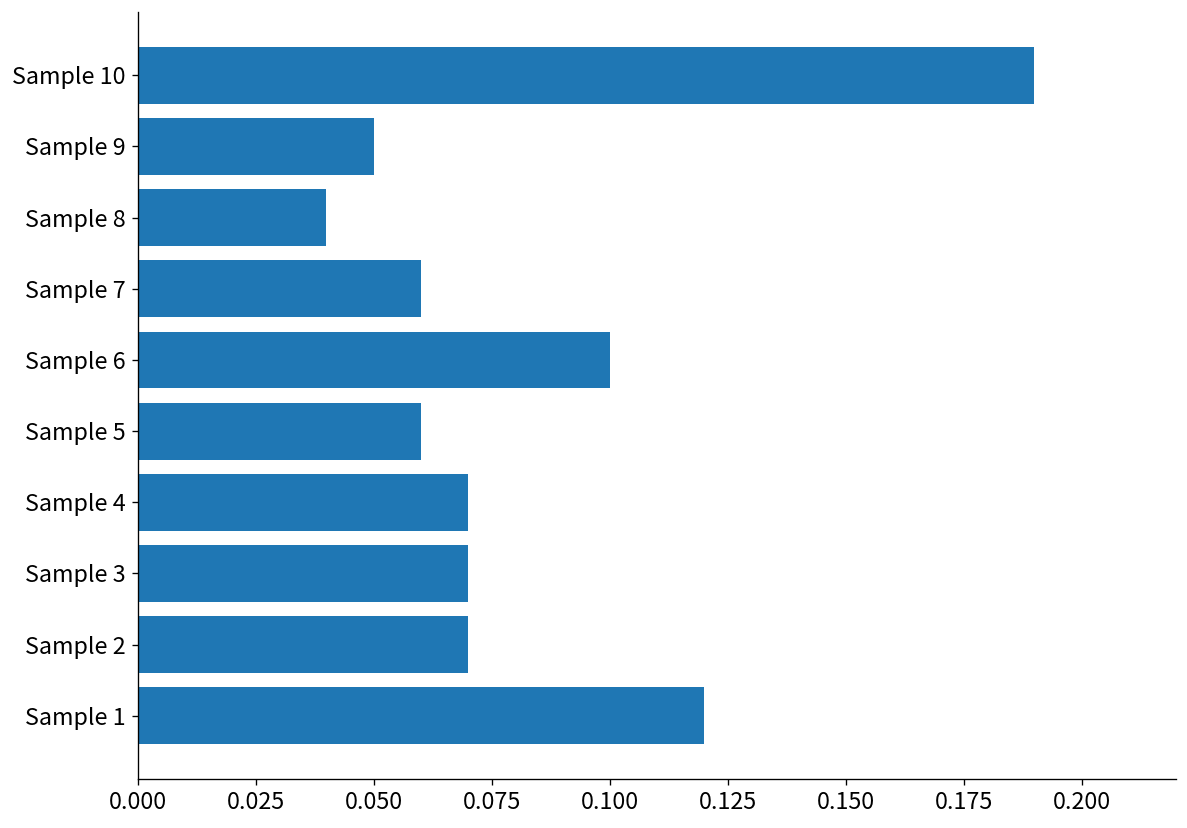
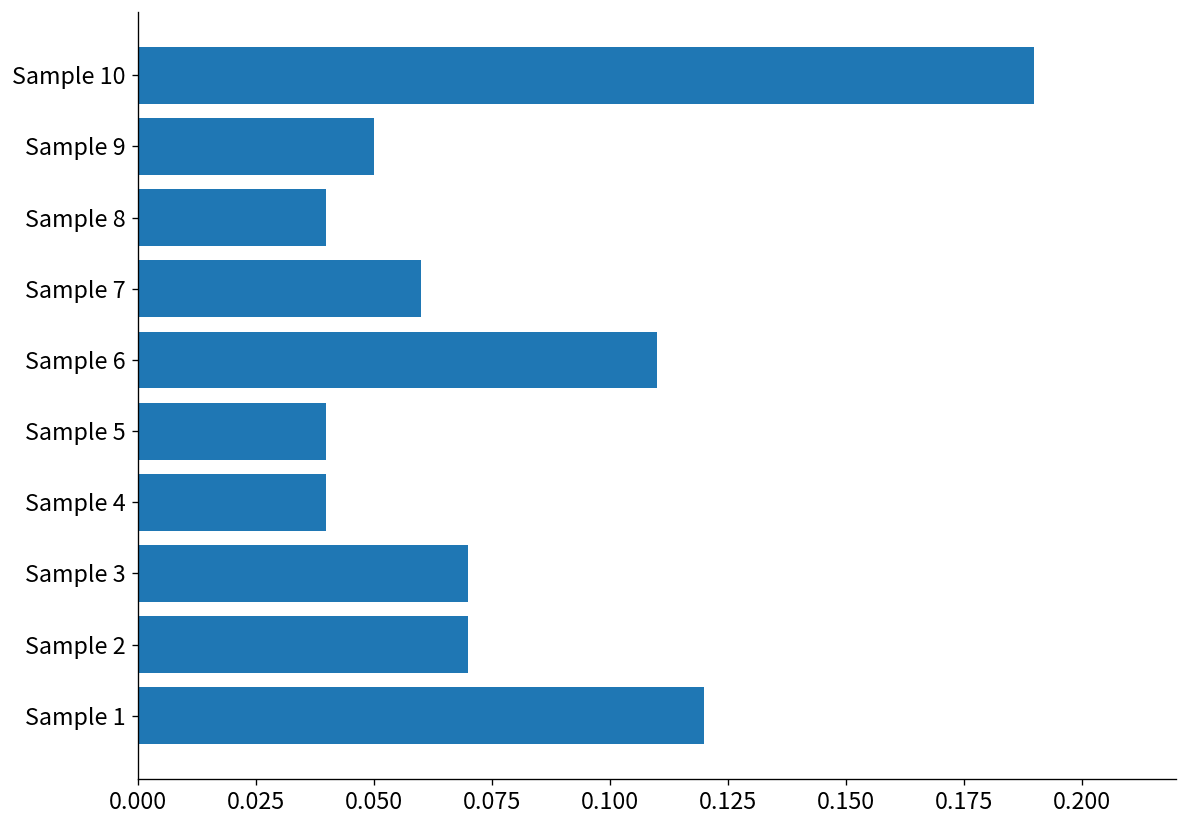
Sample 6: 0.10 -> 0.11
Sample 5: 0.06 -> 0.04
Sample 4: 0.07 -> 0.04
